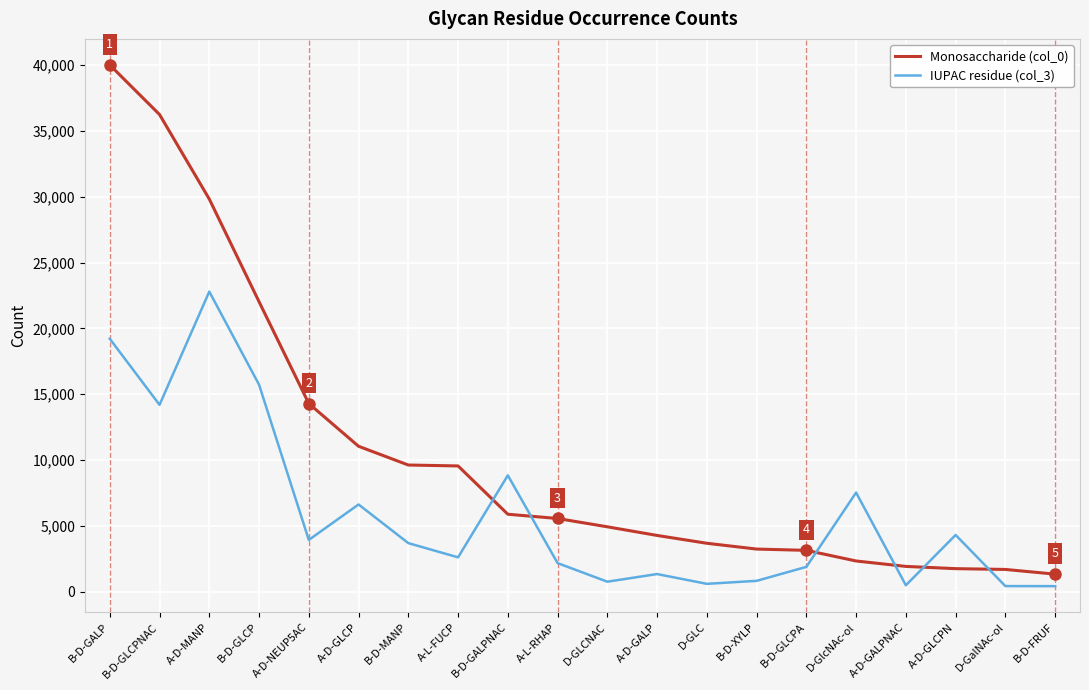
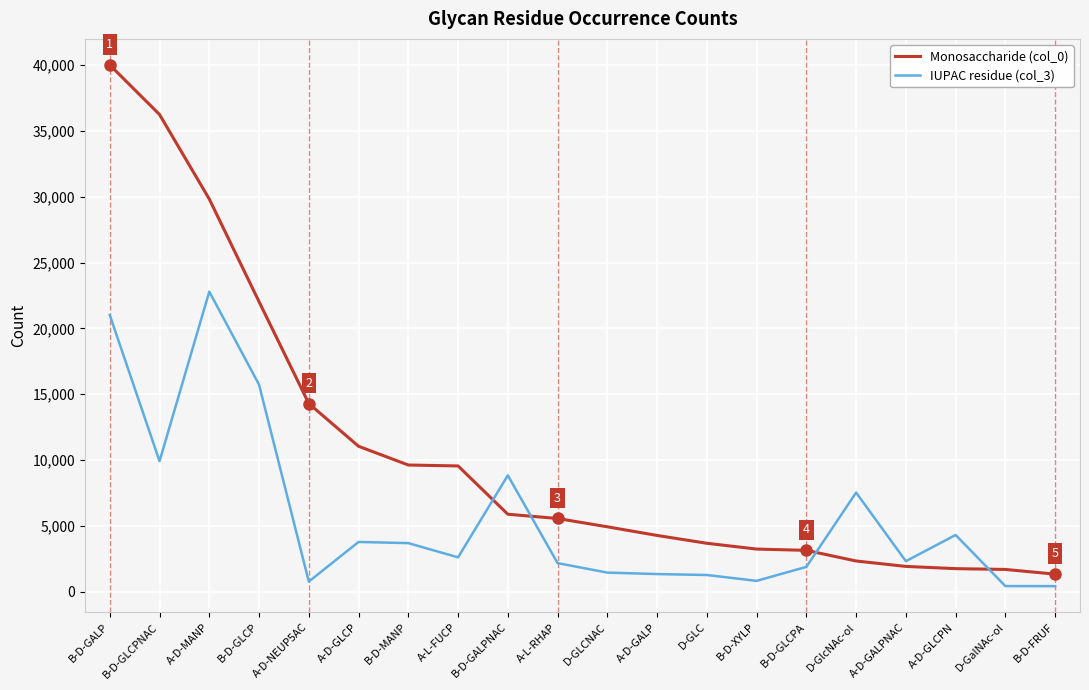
IUPAC residue (col_3), B-D-GALP: 19,200 -> 21,000
IUPAC residue (col_3), B-D-GLCPNAC: 14,200 -> 9,900
IUPAC residue (col_3), A-D-NEUP5AC: 3,900 -> 800
IUPAC residue (col_3), A-D-GLCP: 6,600 -> 3,800
IUPAC residue (col_3), D-GLCNAC: 800 -> 1,500
IUPAC residue (col_3), D-GLC: 600 -> 1,300
IUPAC residue (col_3), A-D-GALPNAC: 500 -> 2,300
